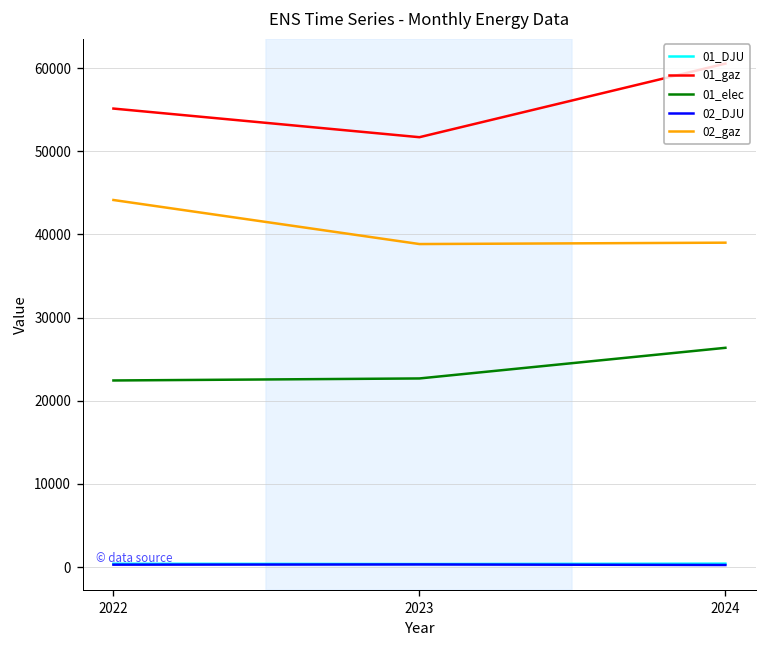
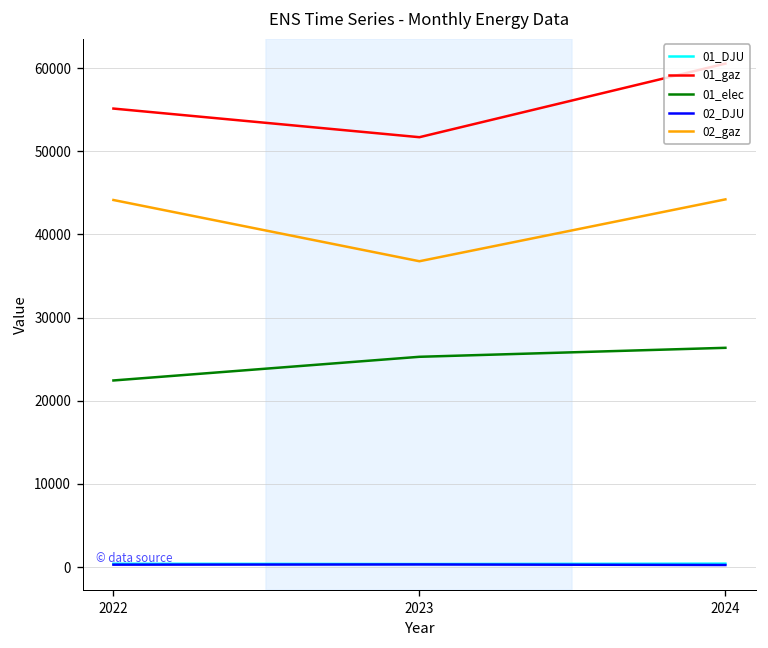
01_elec, 2023: 23000 -> 25000
02_gaz, 2023: 39000 -> 37000
02_gaz, 2024: 39000 -> 44000
